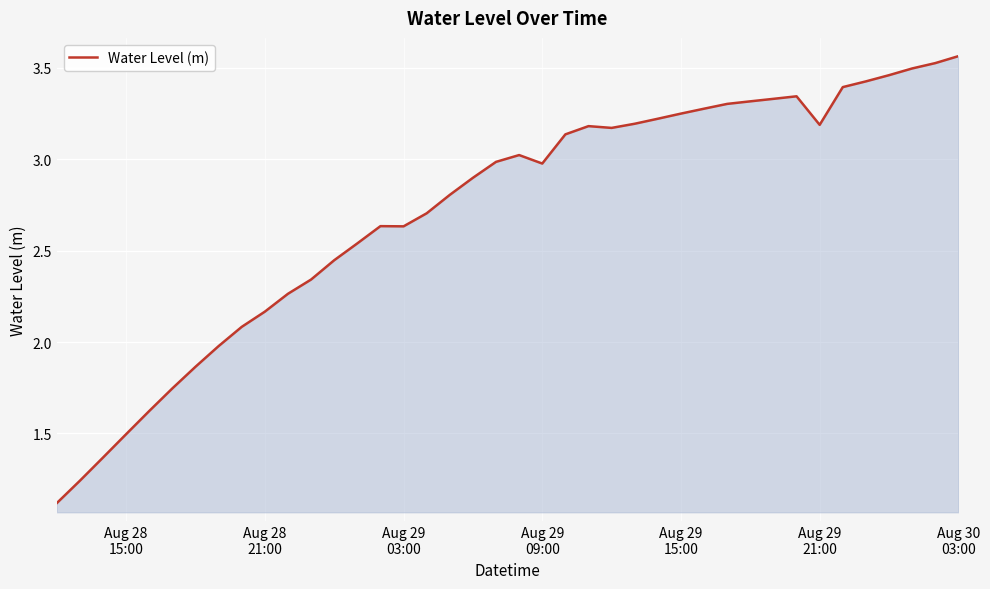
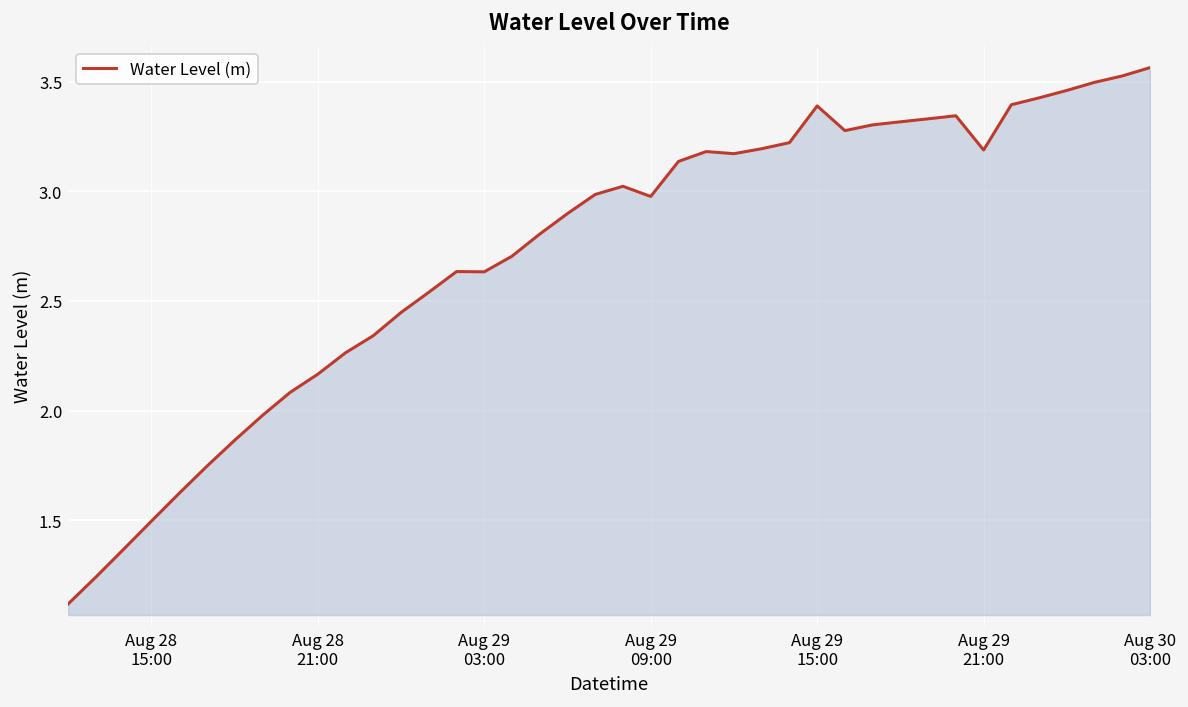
Aug 29 15:00: 3.25 -> 3.39
